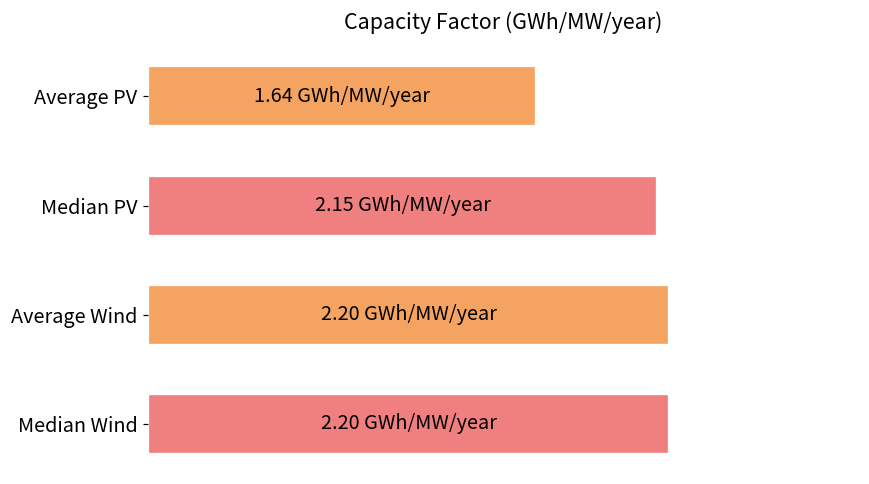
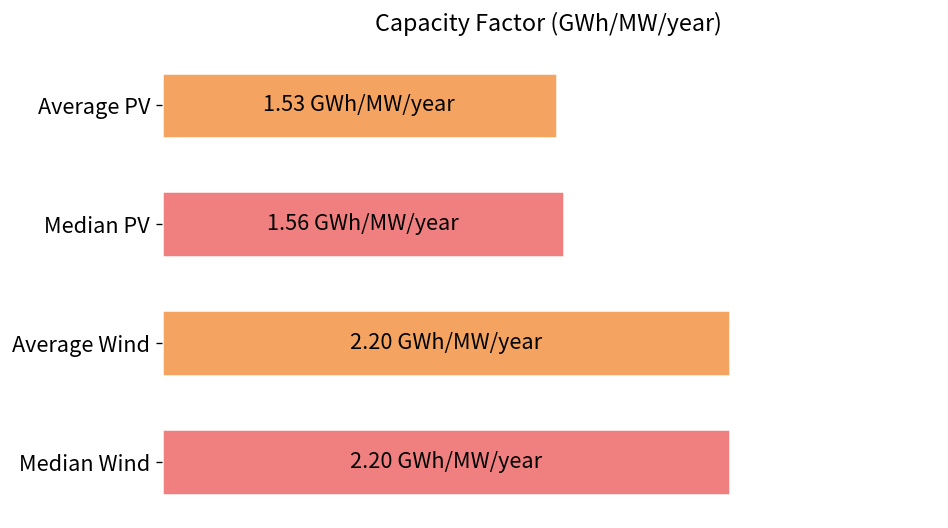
Average PV: 1.64 -> 1.53
Median PV: 2.15 -> 1.56
